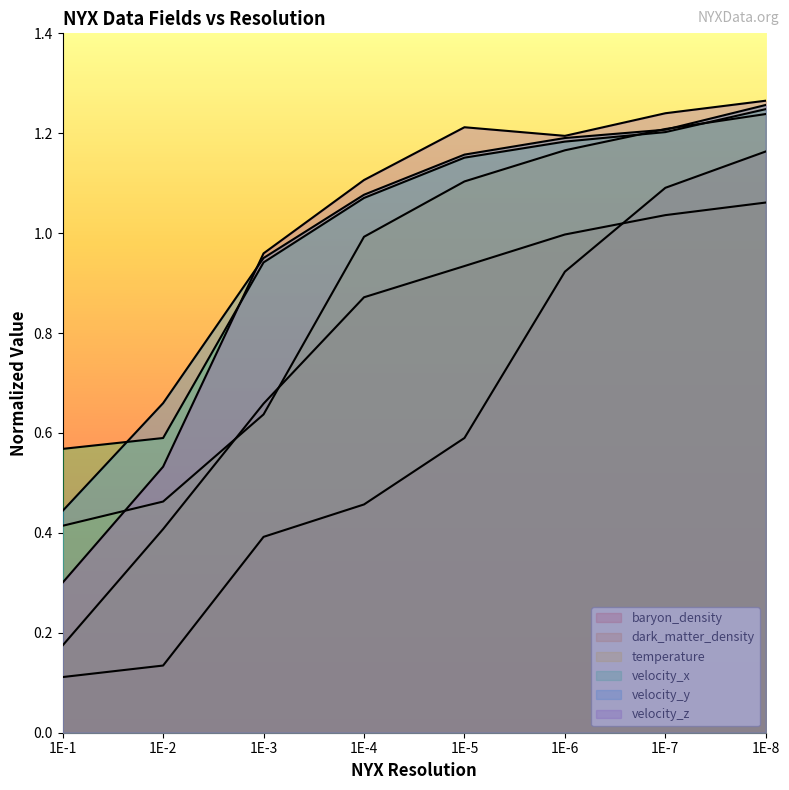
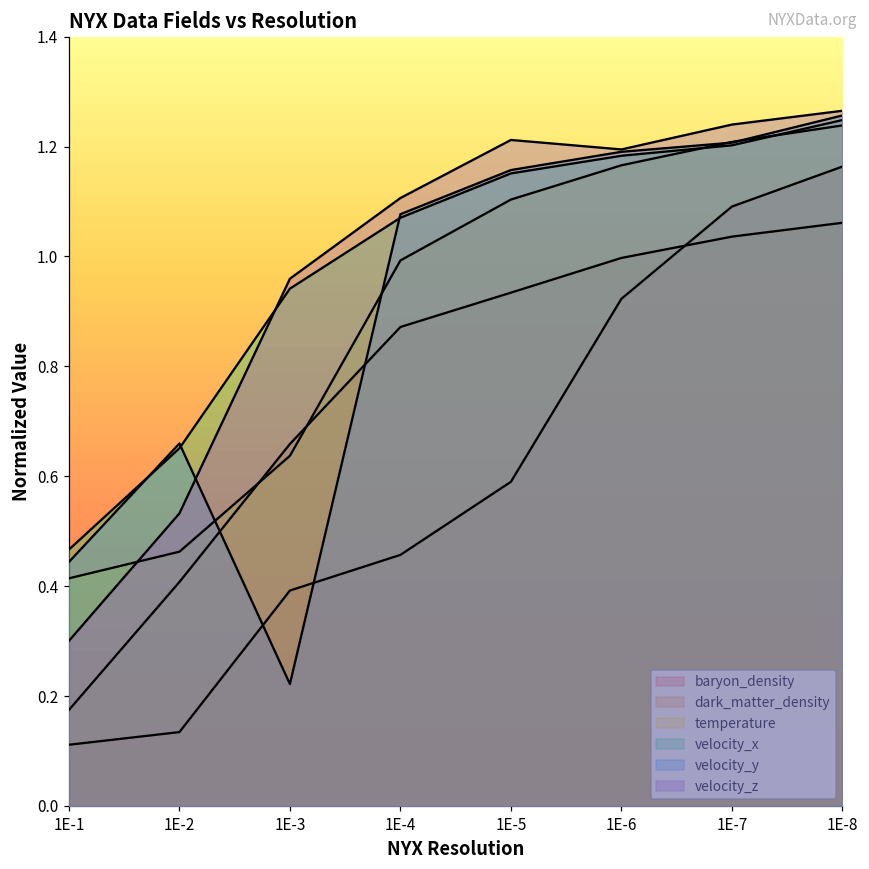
velocity_x, 1E-1: 0.57 -> 0.47
velocity_x, 1E-2: 0.59 -> 0.65
velocity_y, 1E-3: 0.95 -> 0.22
